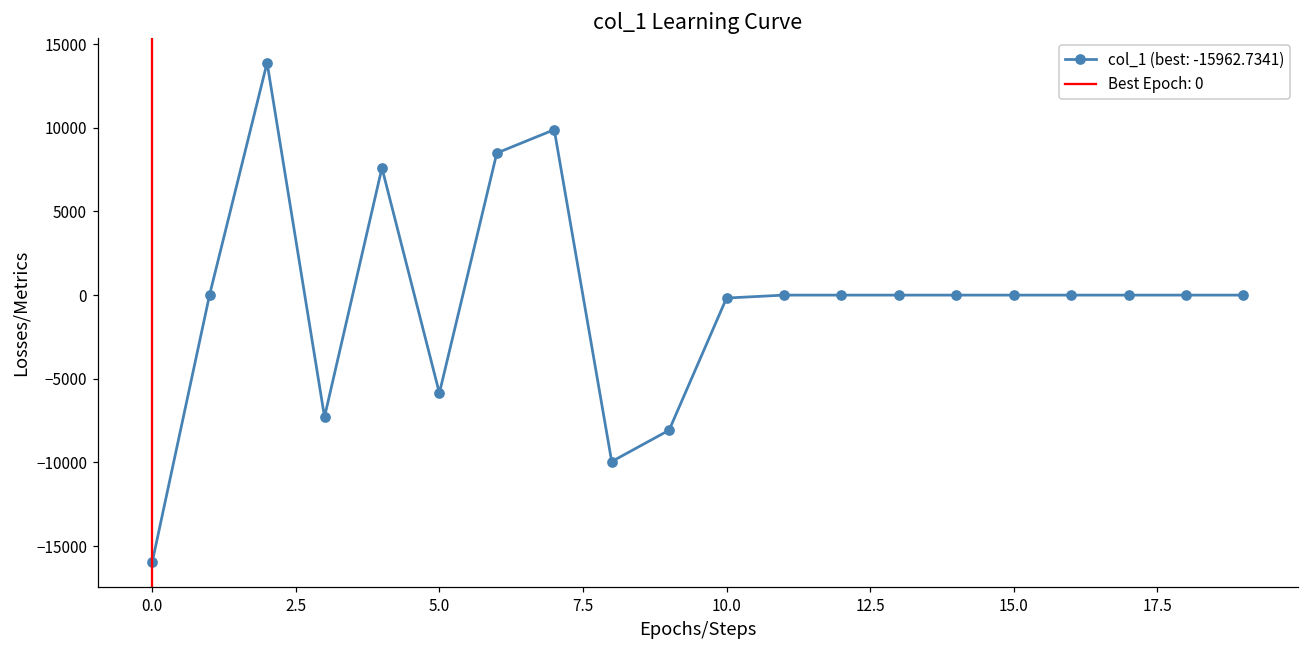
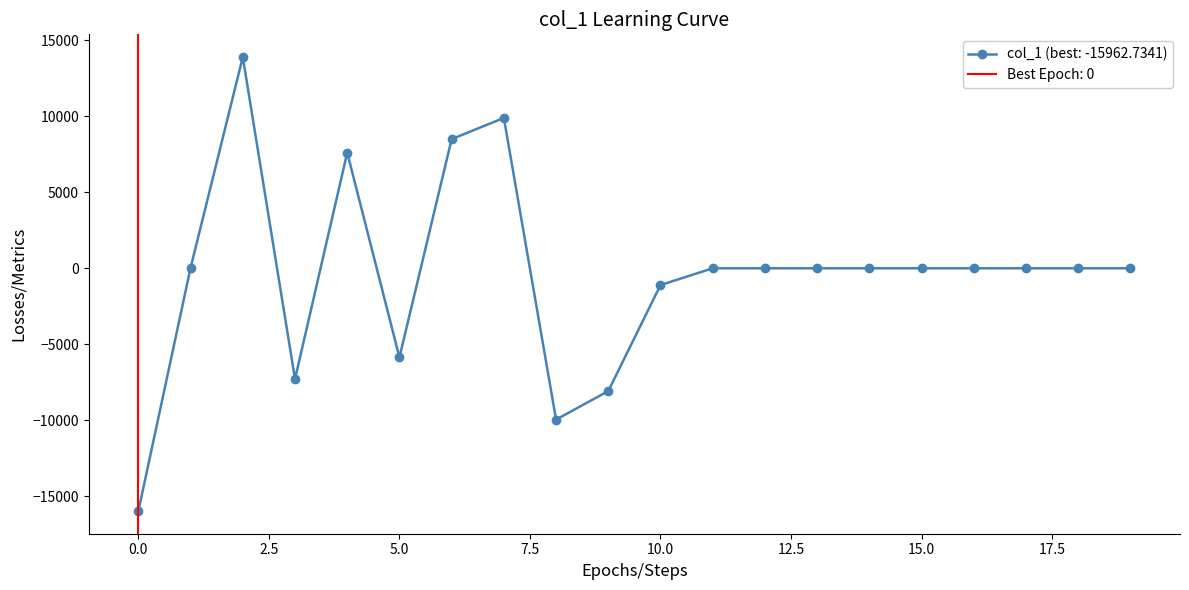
10.0: -200 -> -1100
